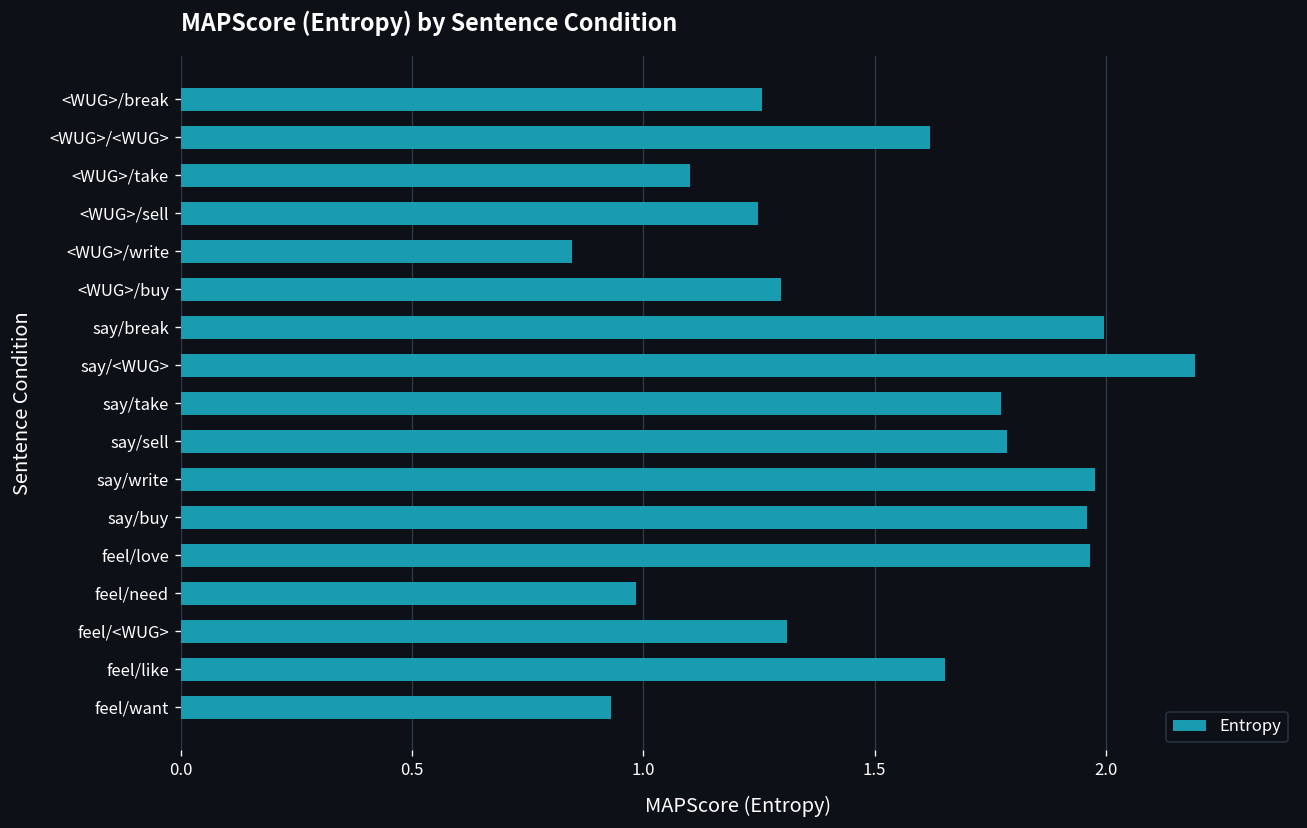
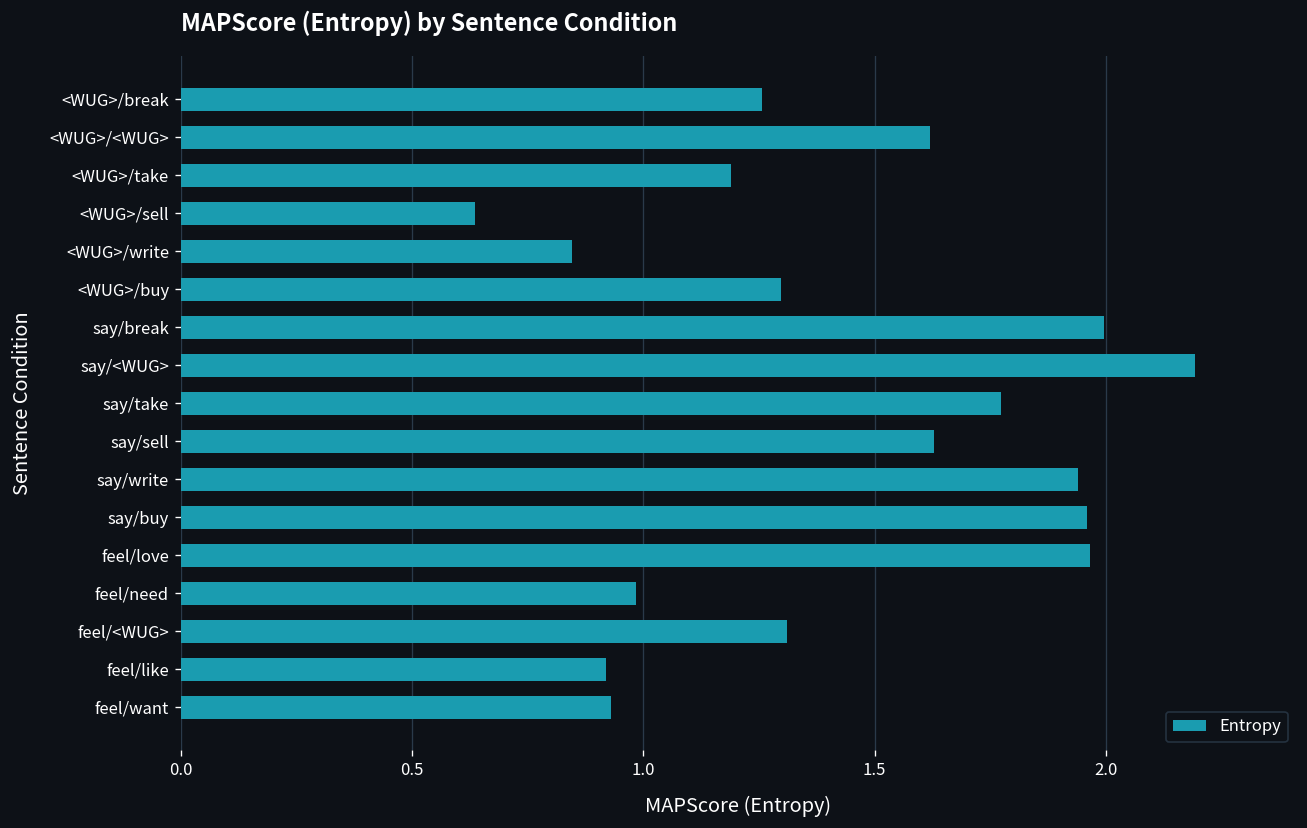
<WUG>/take: 1.10 -> 1.19
<WUG>/sell: 1.25 -> 0.64
say/sell: 1.79 -> 1.63
say/write: 1.98 -> 1.94
feel/like: 1.65 -> 0.92
